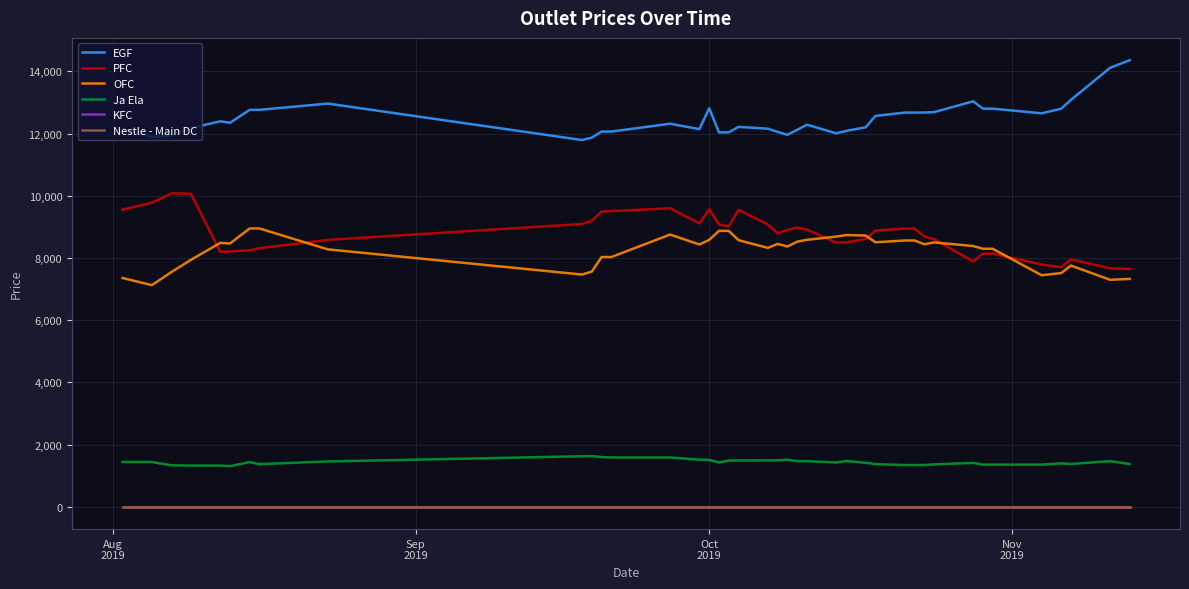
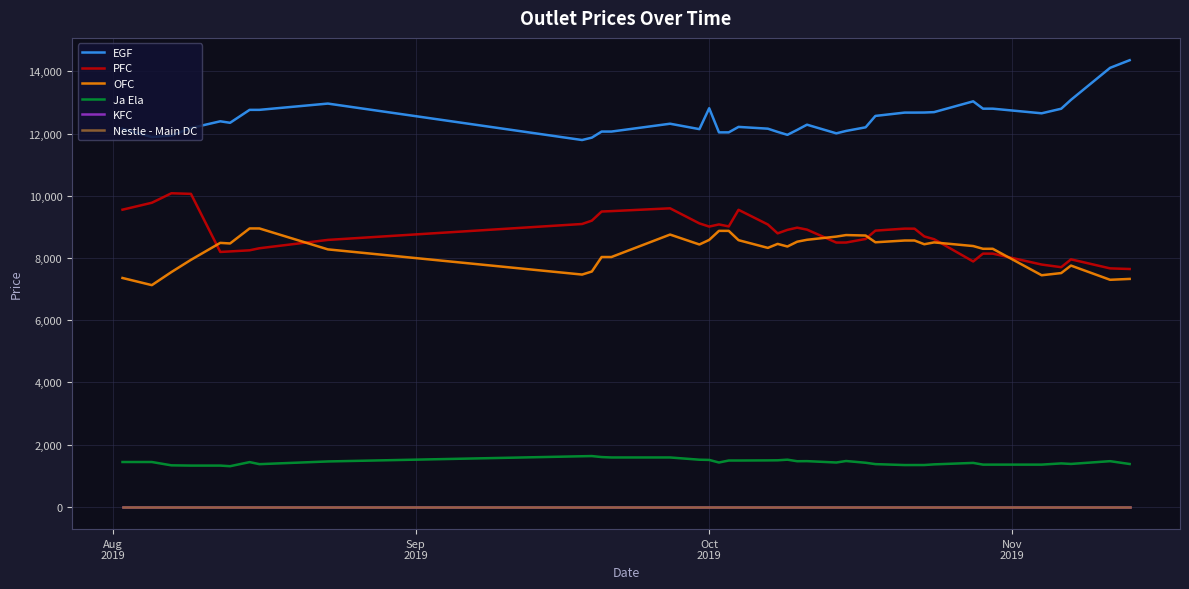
PFC, Oct 2019: 9,600 -> 9,000
